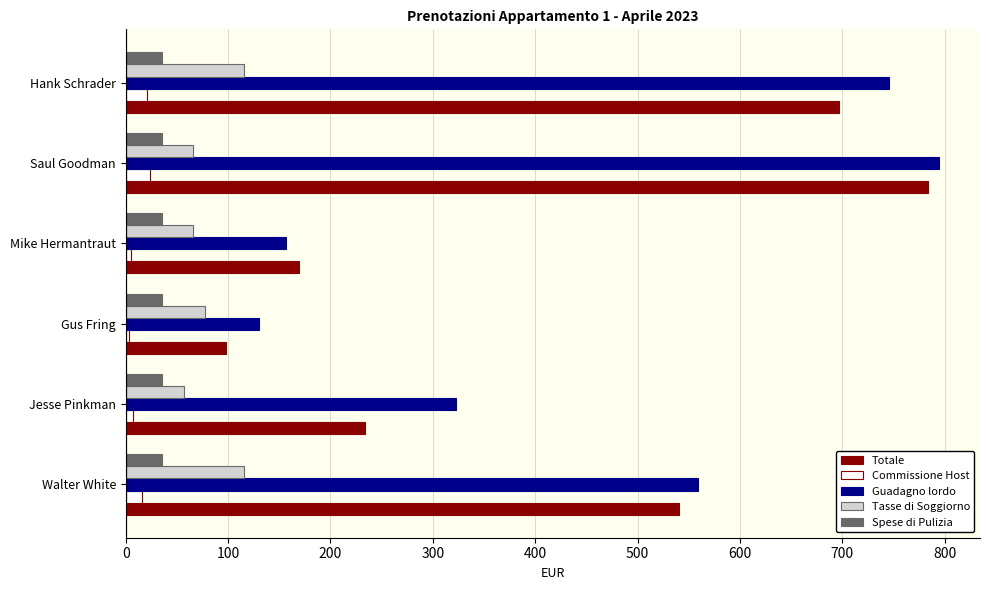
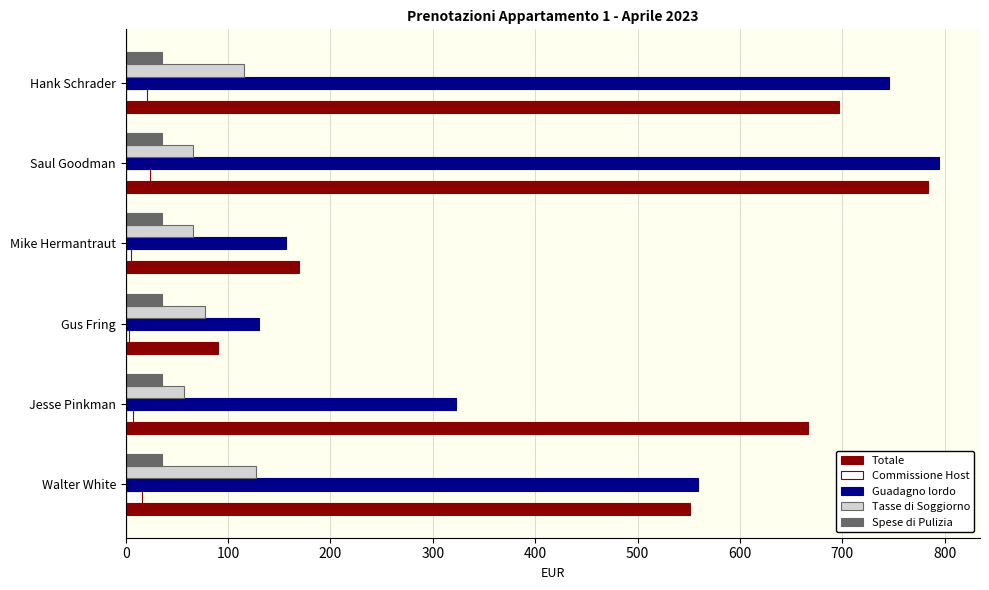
Totale, Gus Fring: 98 -> 90
Totale, Jesse Pinkman: 234 -> 667
Tasse di Soggiorno, Walter White: 116 -> 128
Totale, Walter White: 540 -> 551
